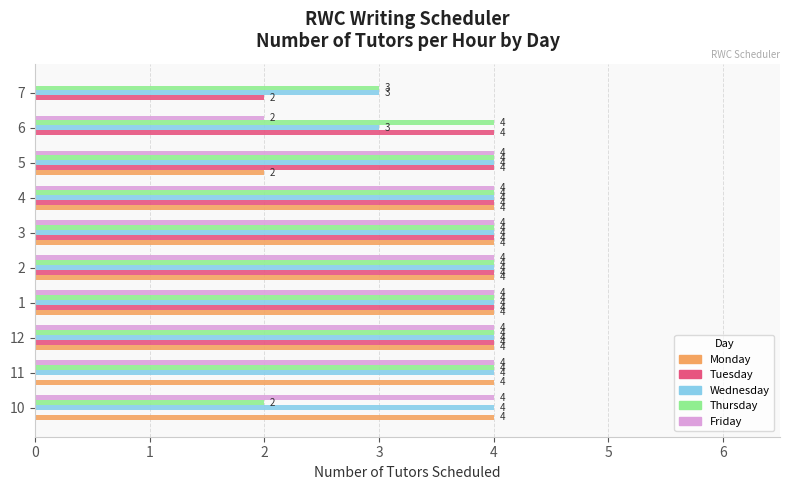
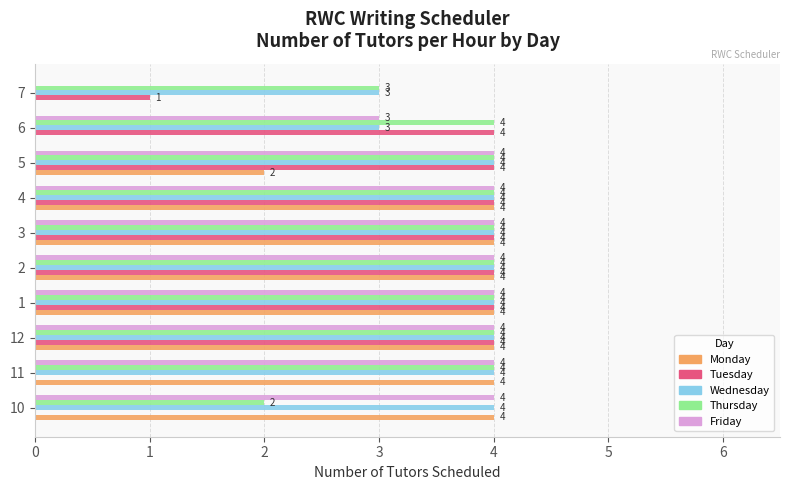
Tuesday, 7: 2 -> 1
Friday, 6: 2 -> 3
